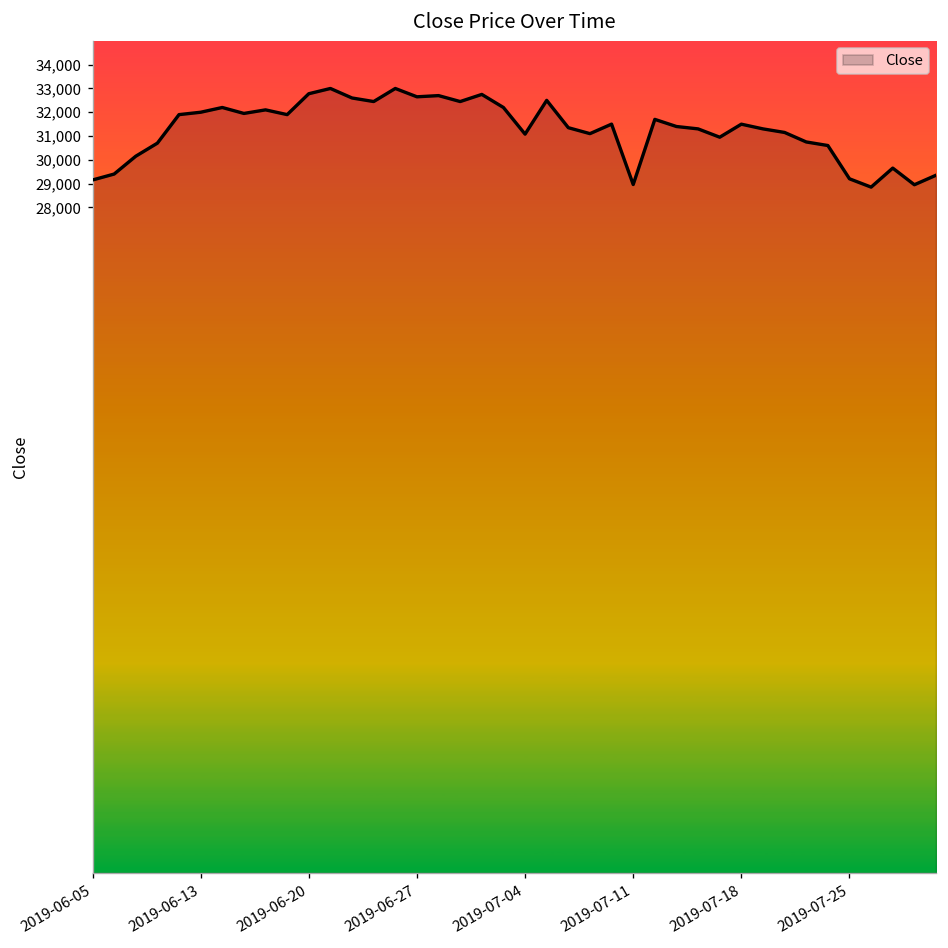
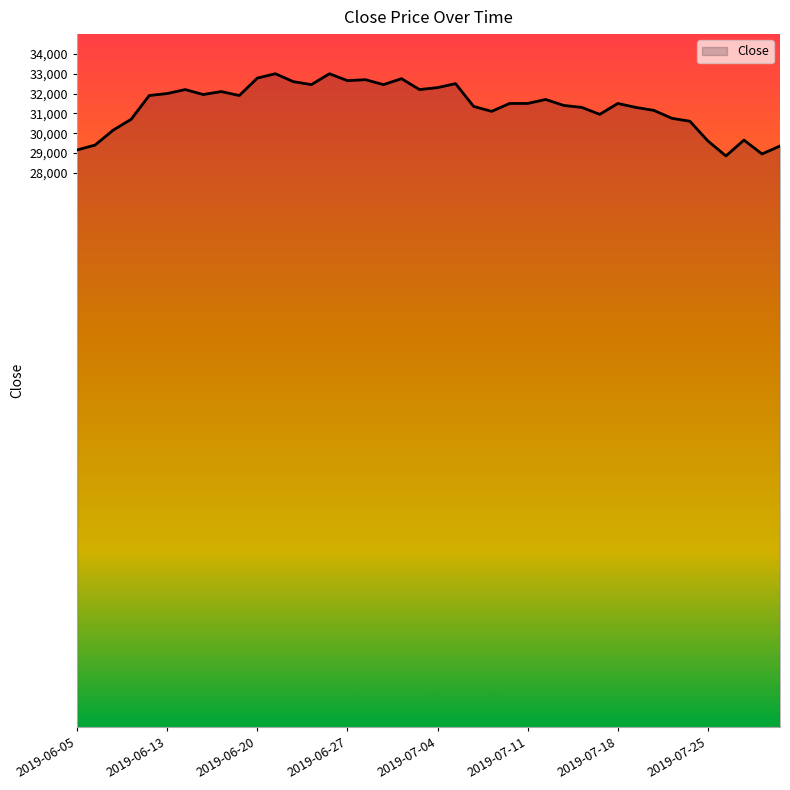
2019-07-04: 31,100 -> 32,300
2019-07-11: 29,000 -> 31,500
2019-07-25: 29,200 -> 29,600
